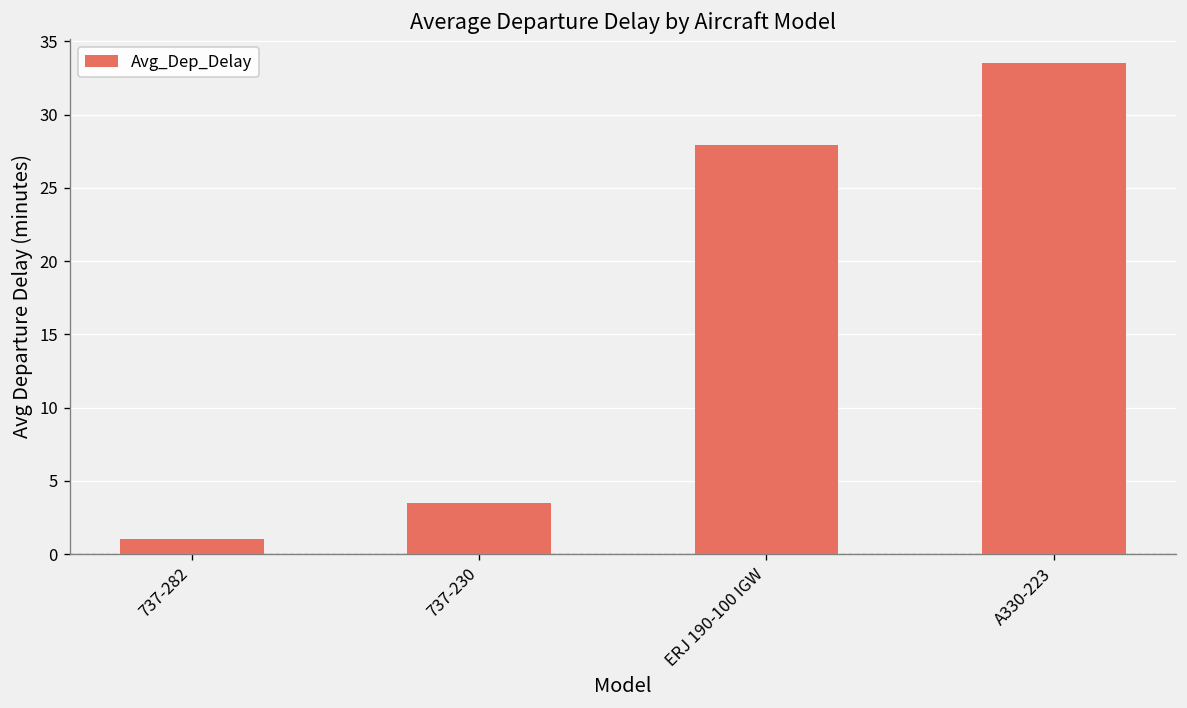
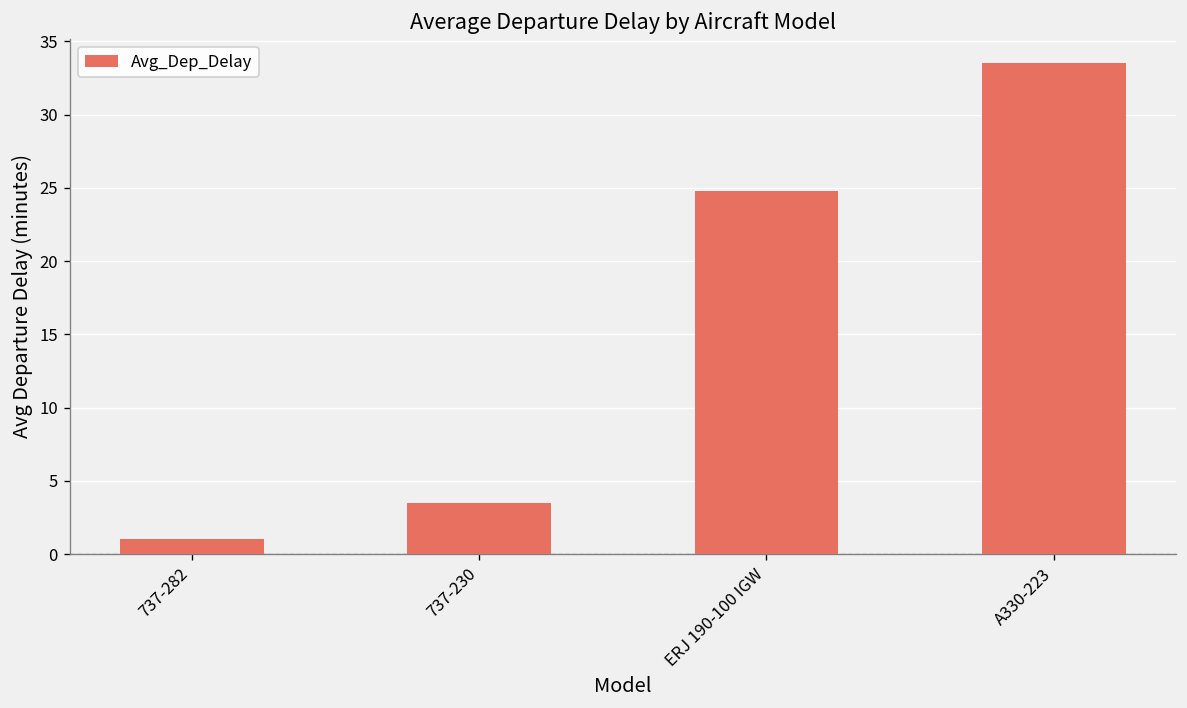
ERJ 190-100 IGW: 27.9 -> 24.8
